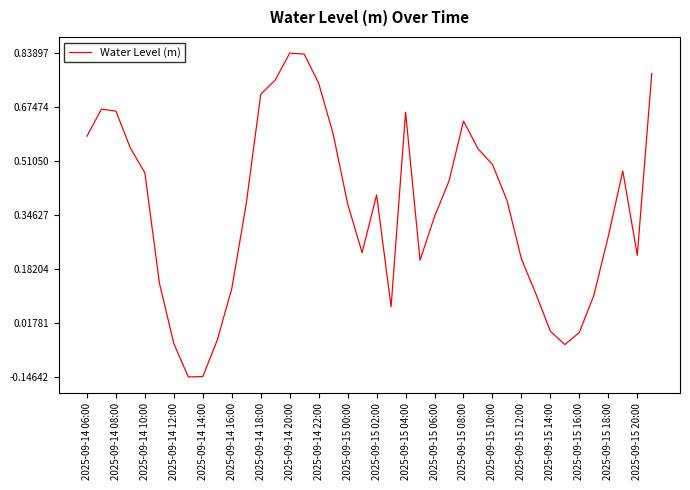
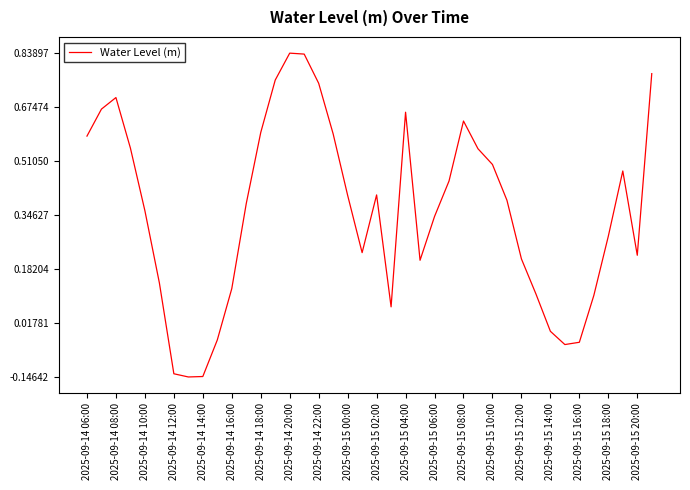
2025-09-14 08:00: 0.66 -> 0.70
2025-09-14 10:00: 0.47 -> 0.36
2025-09-14 12:00: -0.05 -> -0.14
2025-09-14 18:00: 0.71 -> 0.60
2025-09-15 00:00: 0.38 -> 0.41
2025-09-15 16:00: -0.01 -> -0.04
